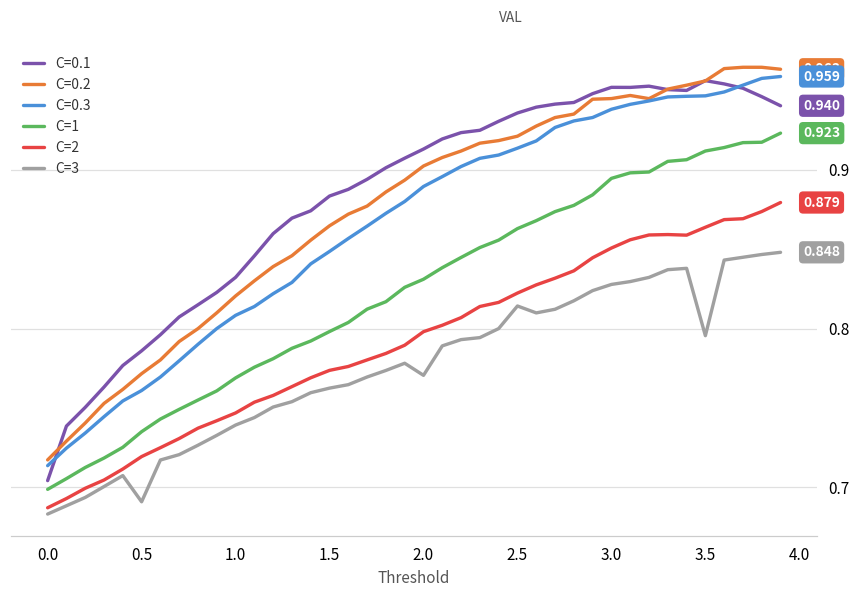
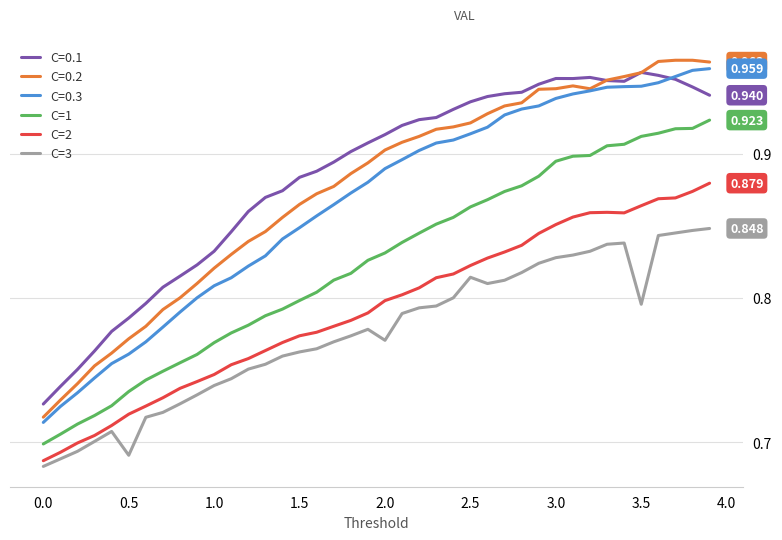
C=0.1, 0.0: 0.704 -> 0.726
